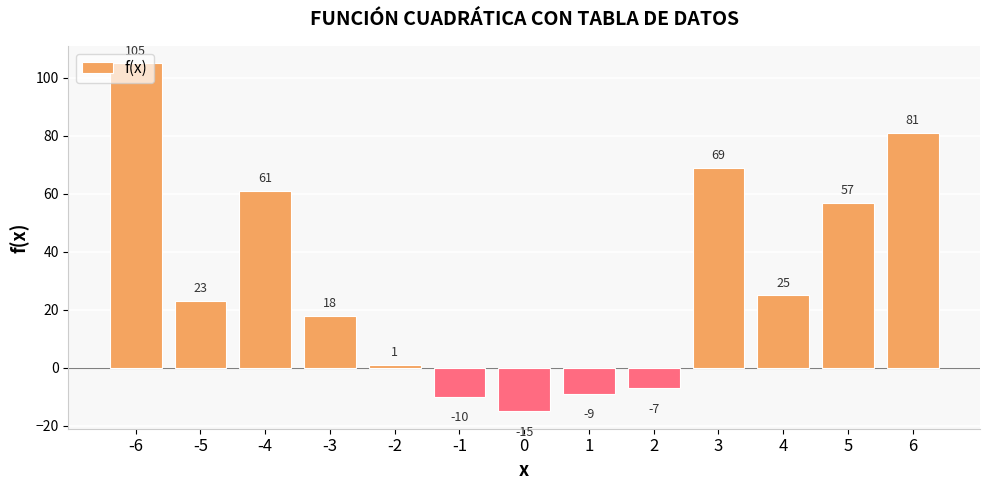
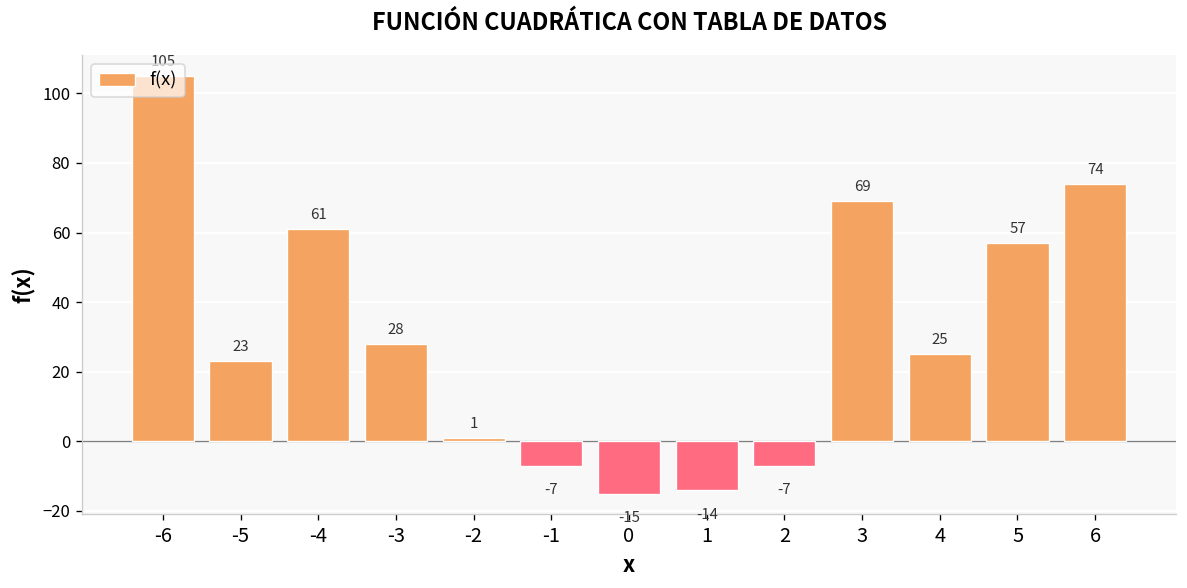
-3: 18 -> 28
-1: -10 -> -7
1: -9 -> -14
6: 81 -> 74
